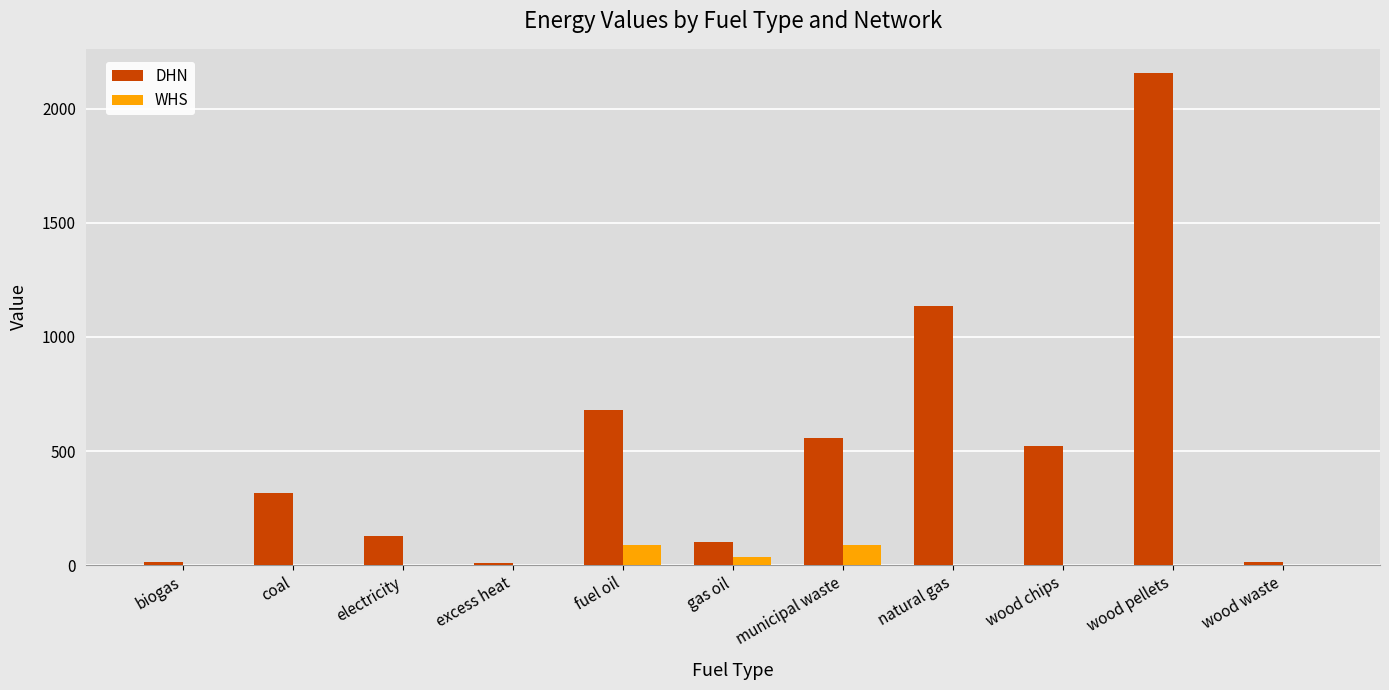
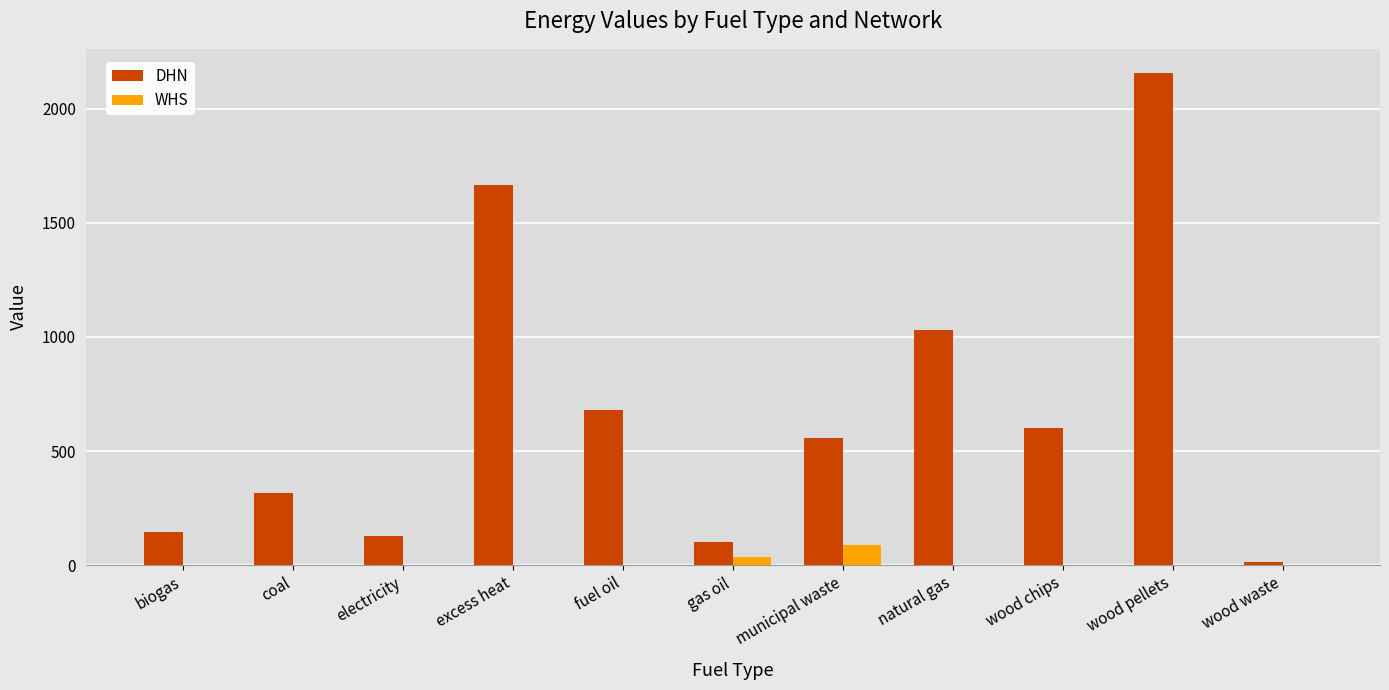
DHN, biogas: 10 -> 140
DHN, excess heat: 10 -> 1670
WHS, fuel oil: 90 -> 0
DHN, natural gas: 1140 -> 1030
DHN, wood chips: 520 -> 600
